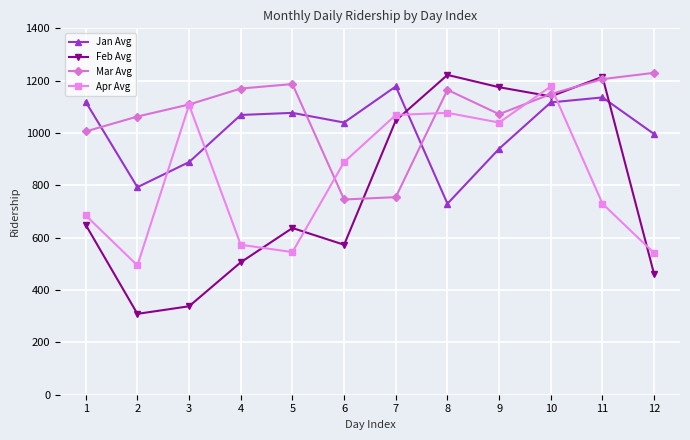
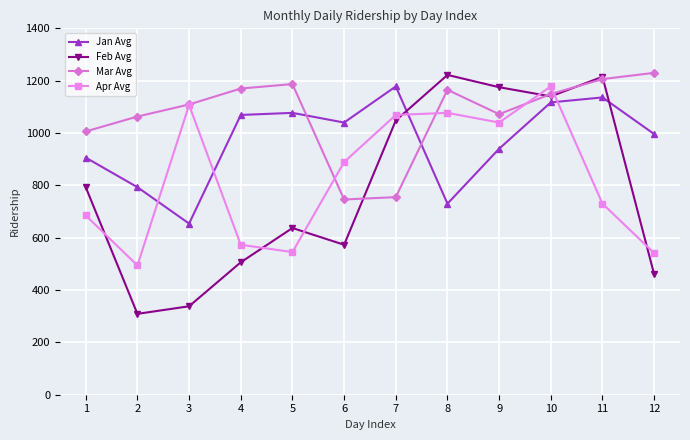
Jan Avg, 1: 1120 -> 910
Feb Avg, 1: 650 -> 790
Jan Avg, 3: 890 -> 650
